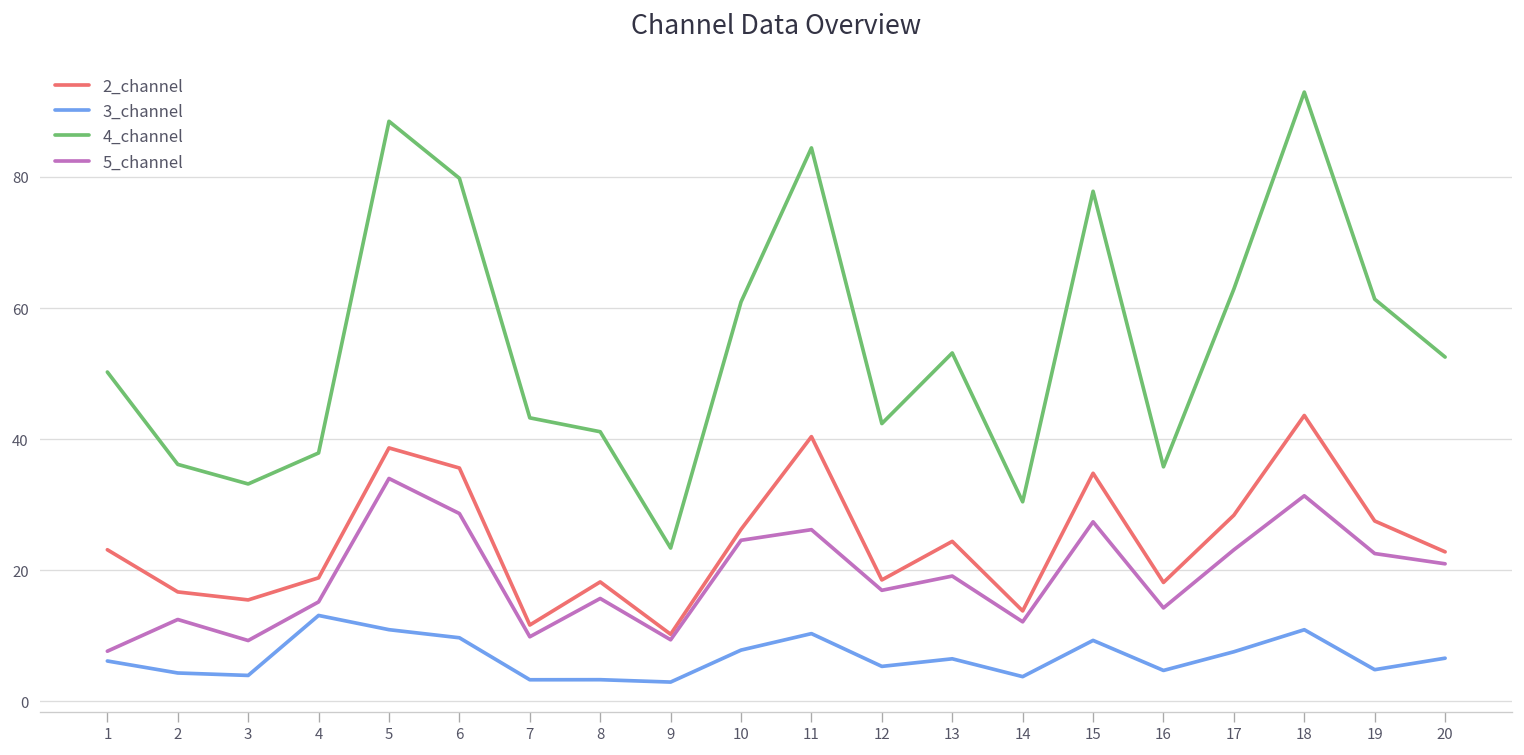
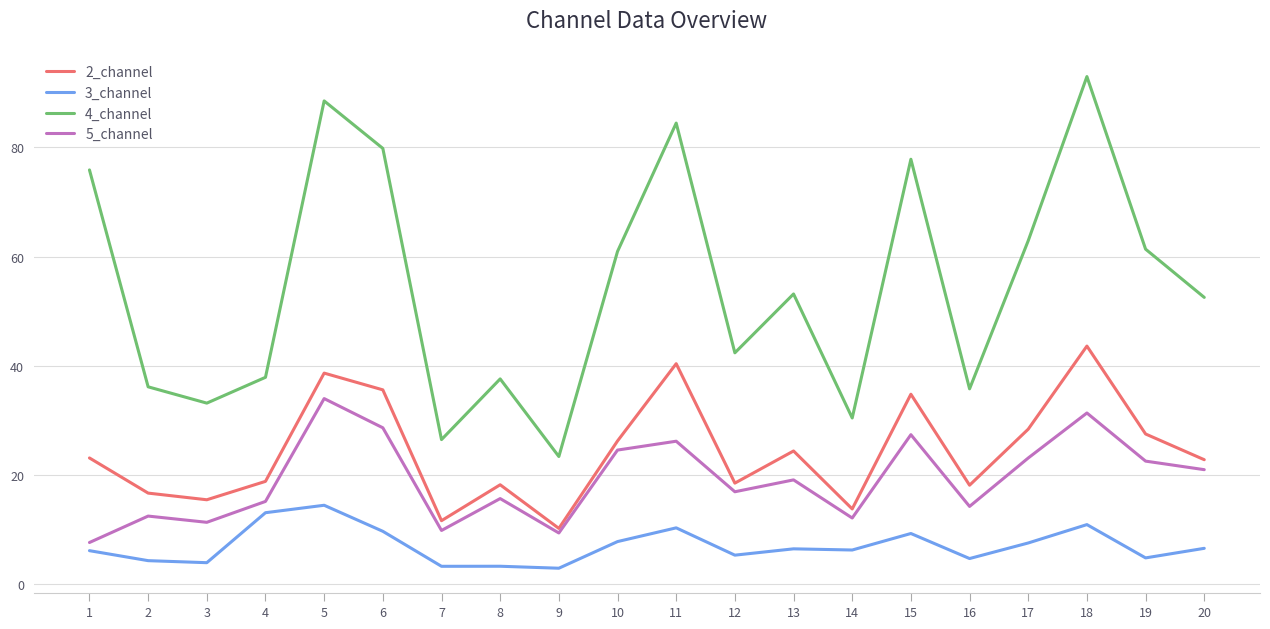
4_channel, 1: 50 -> 76
5_channel, 3: 9 -> 11
3_channel, 5: 11 -> 14
4_channel, 7: 43 -> 26
4_channel, 8: 41 -> 38
3_channel, 14: 4 -> 6
